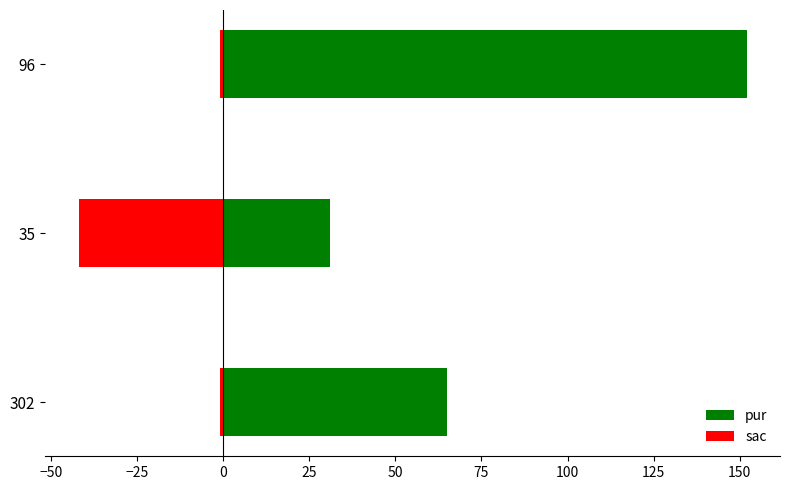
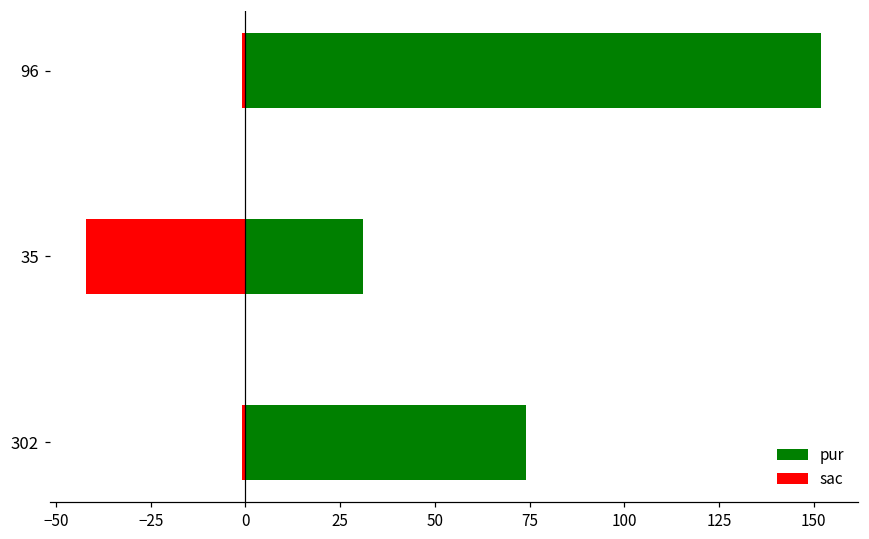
pur, 302: 65 -> 74
